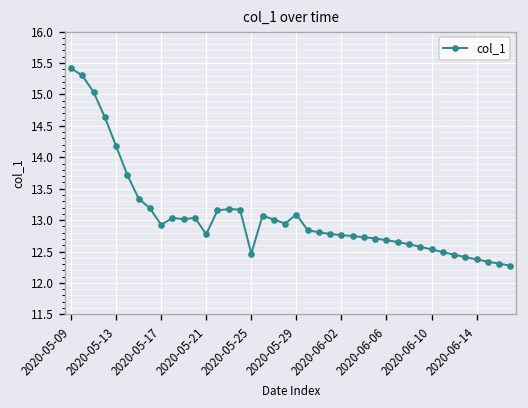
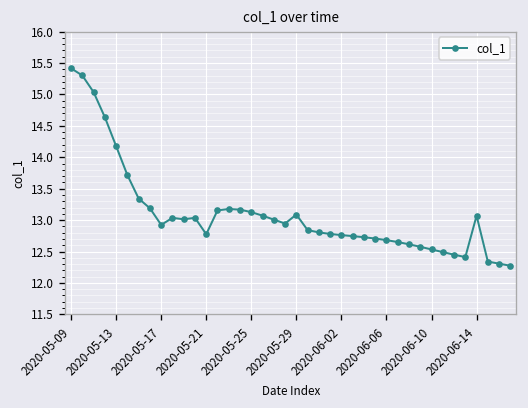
2020-05-25: 12.5 -> 13.1
2020-06-14: 12.4 -> 13.1
